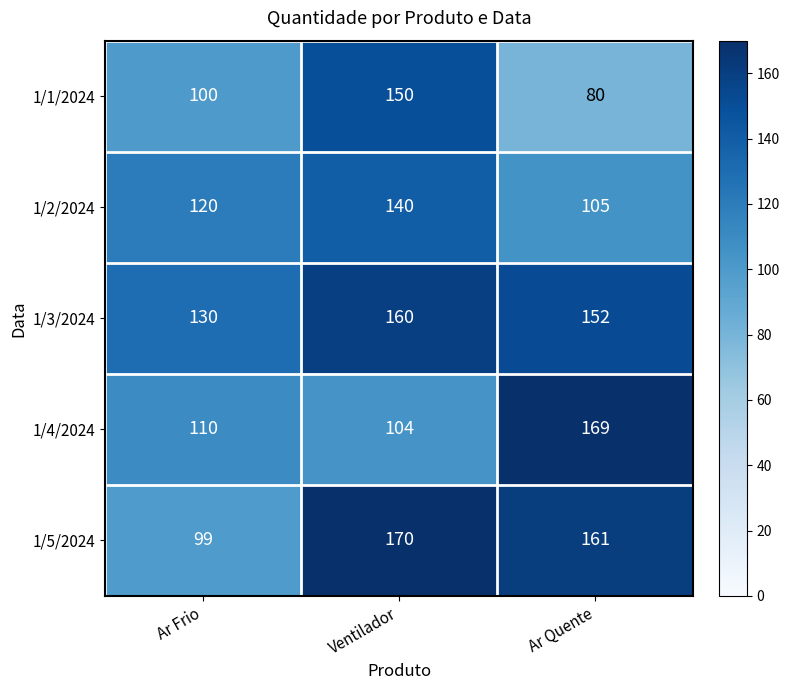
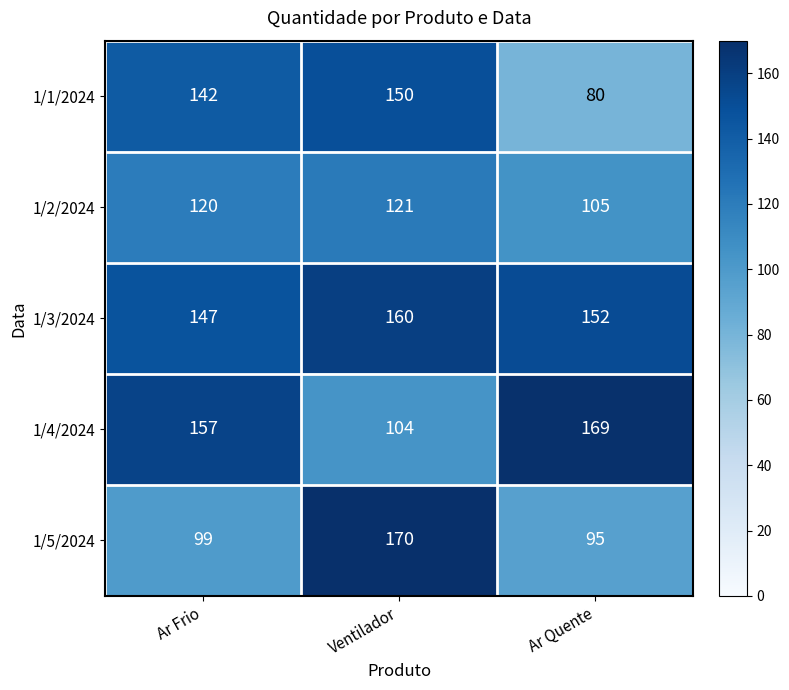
1/1/2024, Ar Frio: 100 -> 142
1/2/2024, Ventilador: 140 -> 121
1/3/2024, Ar Frio: 130 -> 147
1/4/2024, Ar Frio: 110 -> 157
1/5/2024, Ar Quente: 161 -> 95
